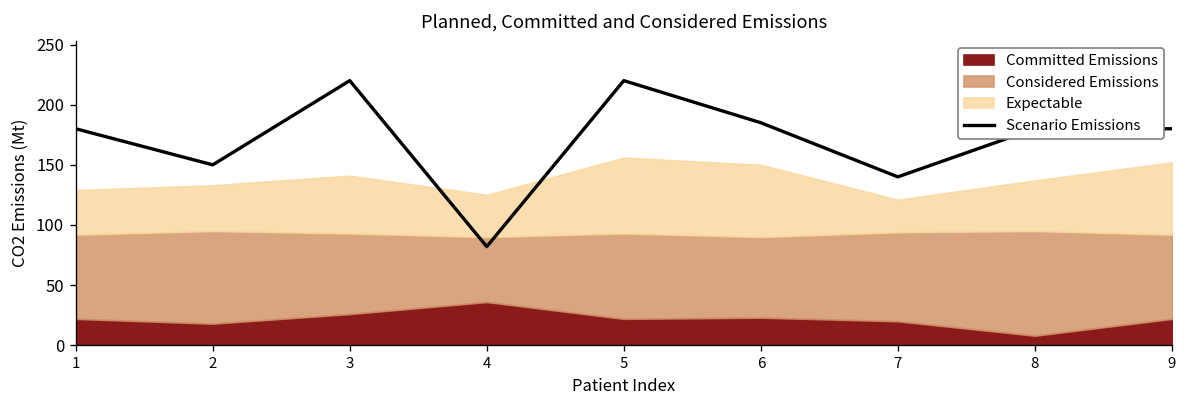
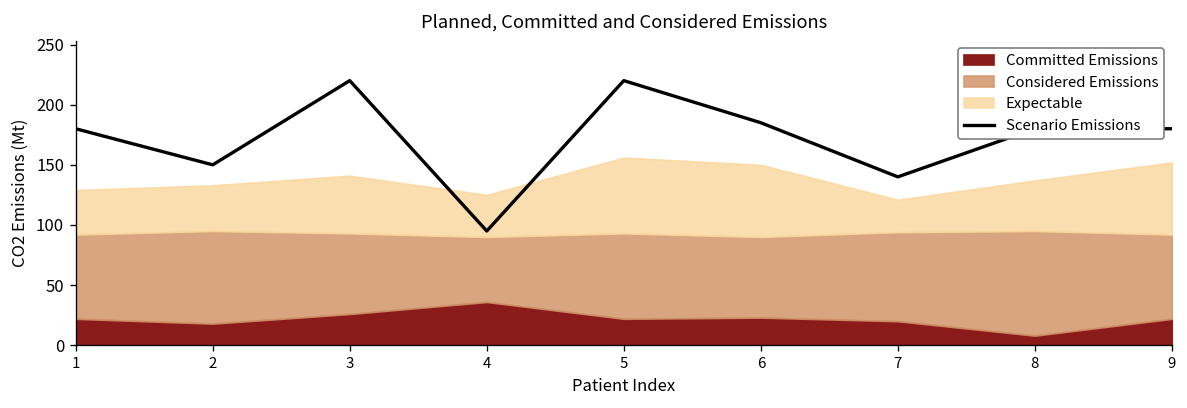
Scenario Emissions, 4: 82 -> 95
